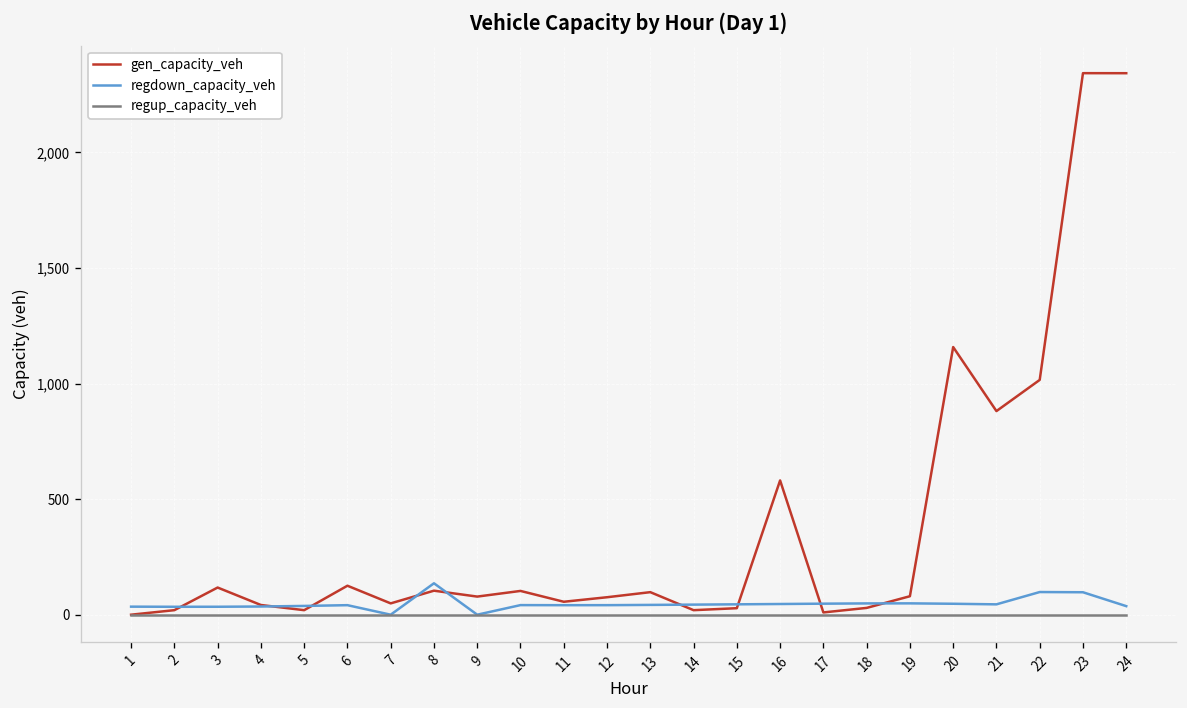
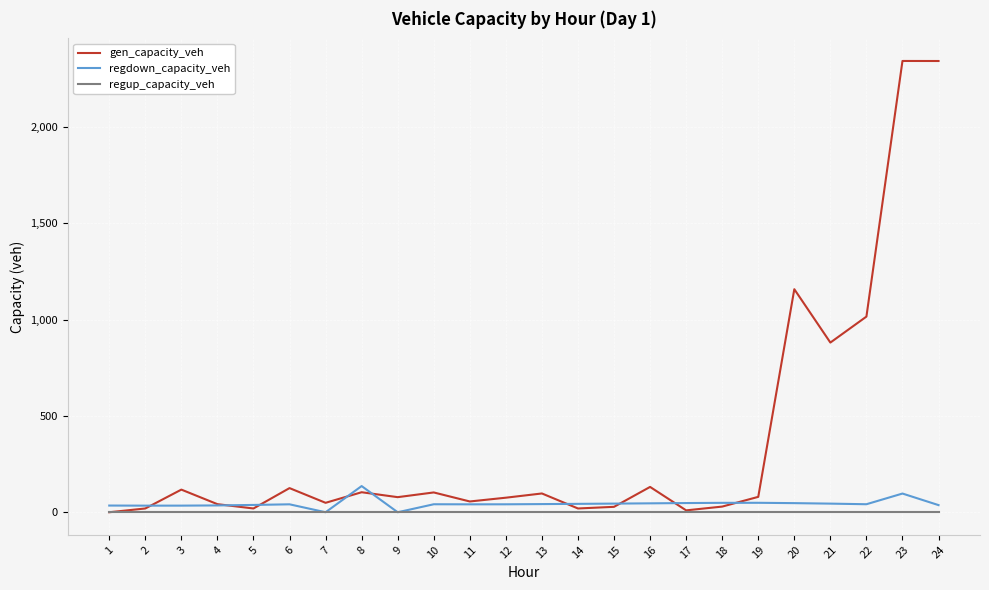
gen_capacity_veh, 16: 580 -> 130
regdown_capacity_veh, 22: 100 -> 40
